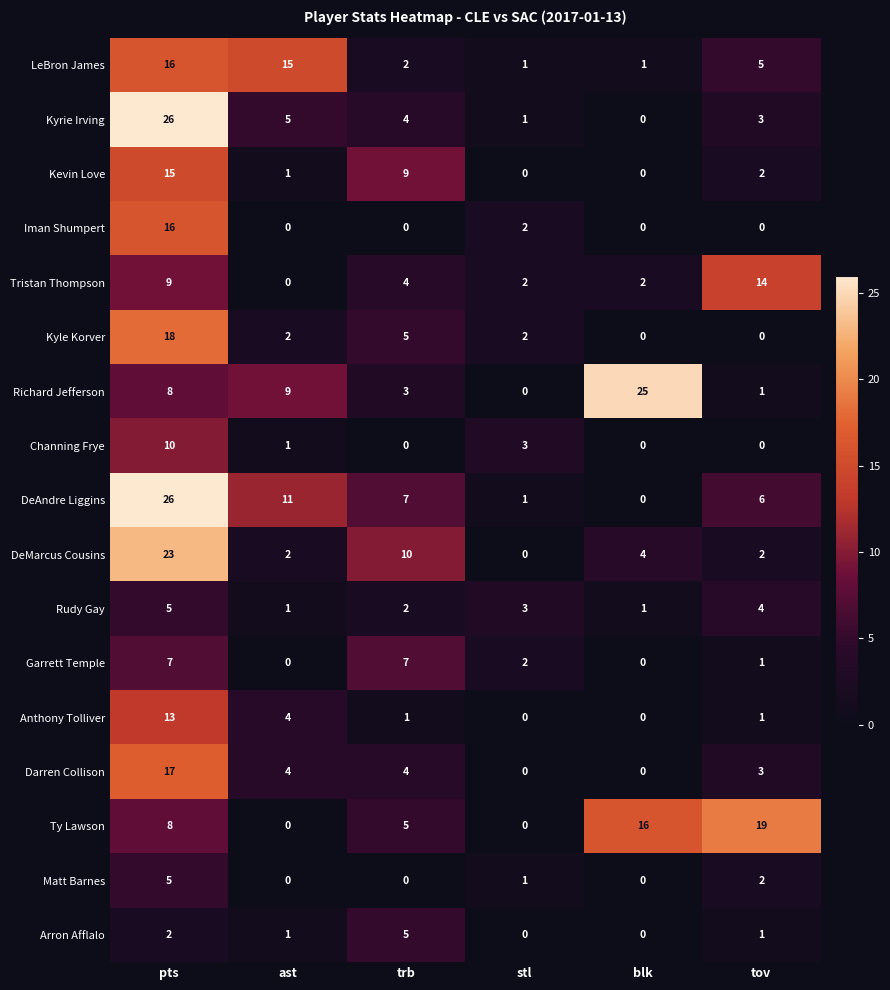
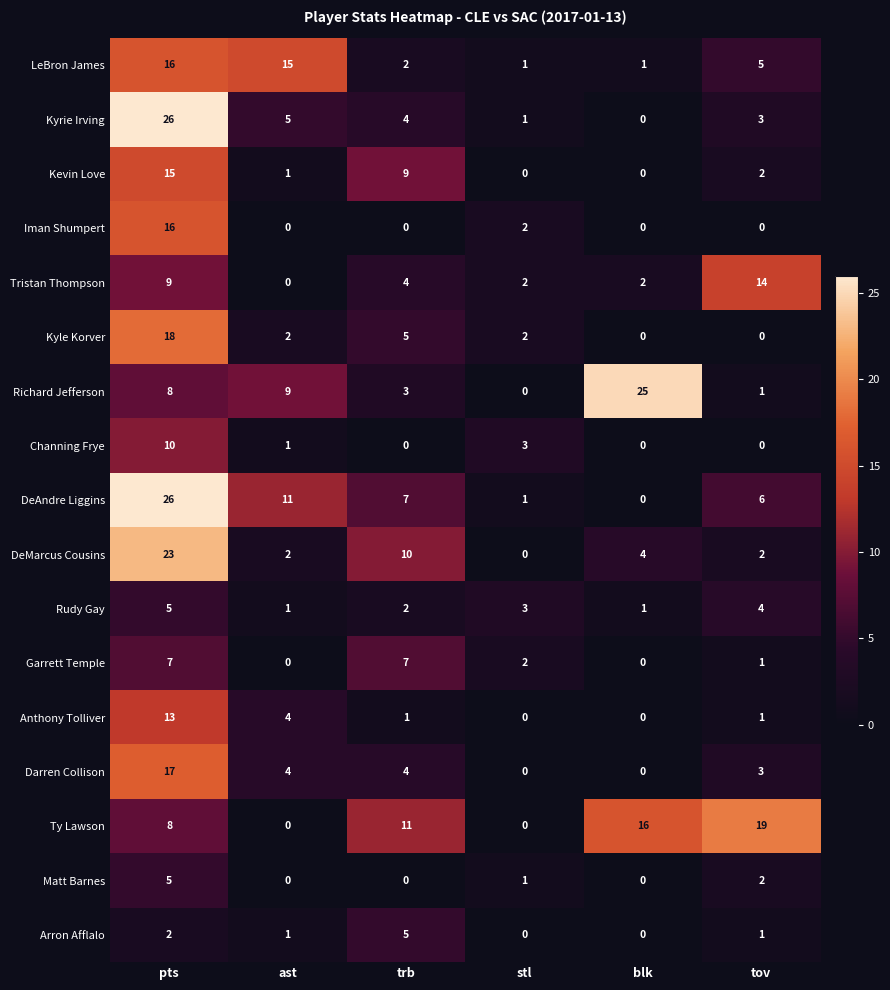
Ty Lawson, trb: 5 -> 11
